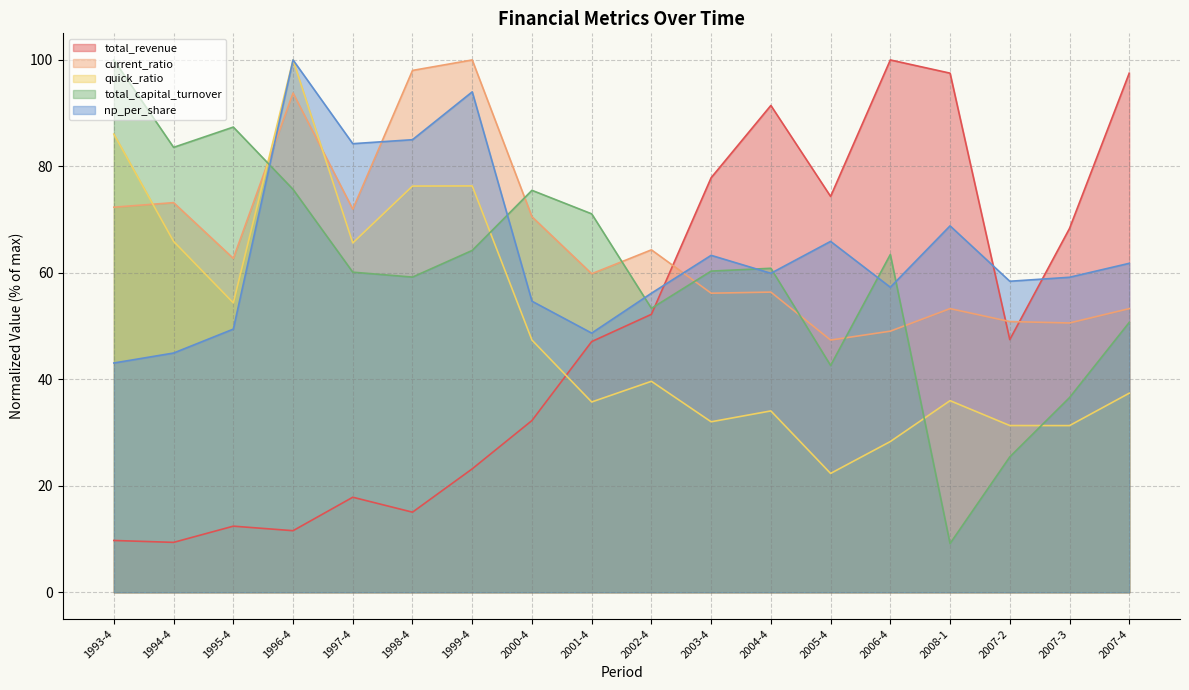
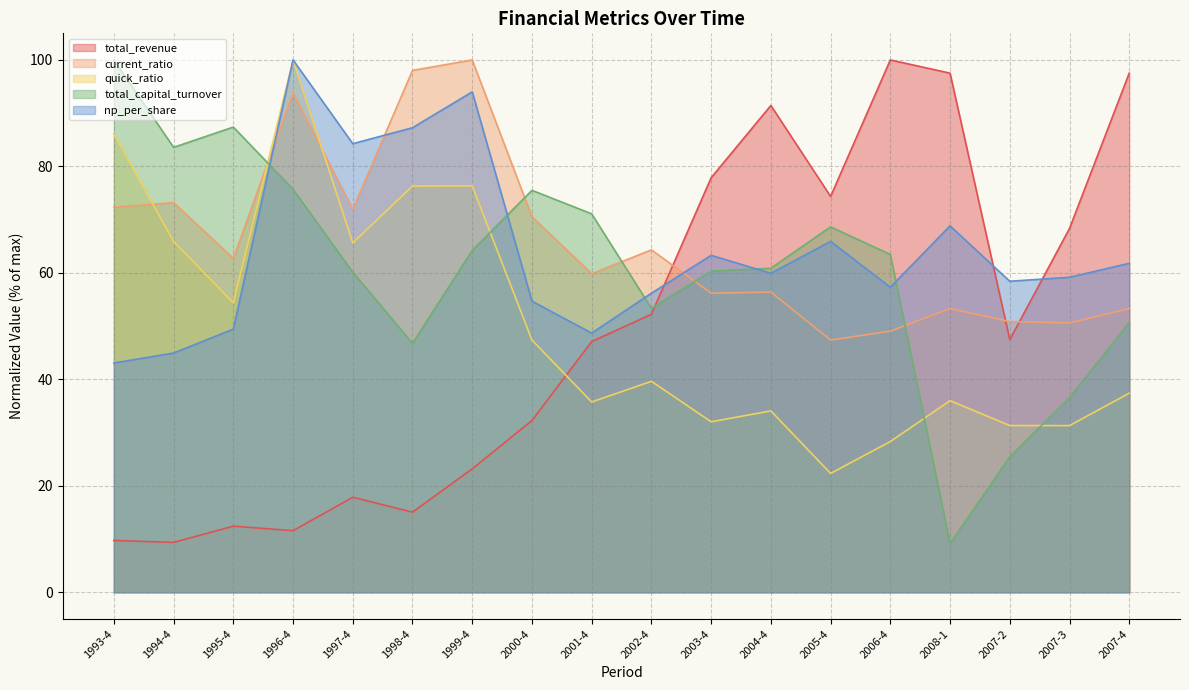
total_capital_turnover, 1998-4: 59 -> 47
np_per_share, 1998-4: 85 -> 87
total_capital_turnover, 2005-4: 43 -> 69
